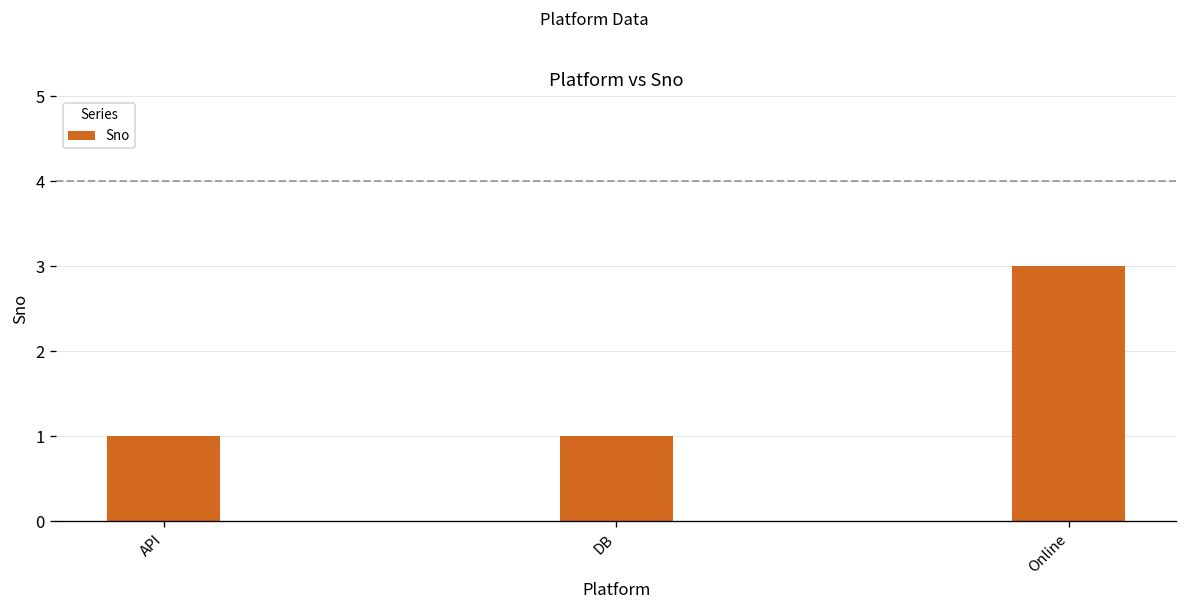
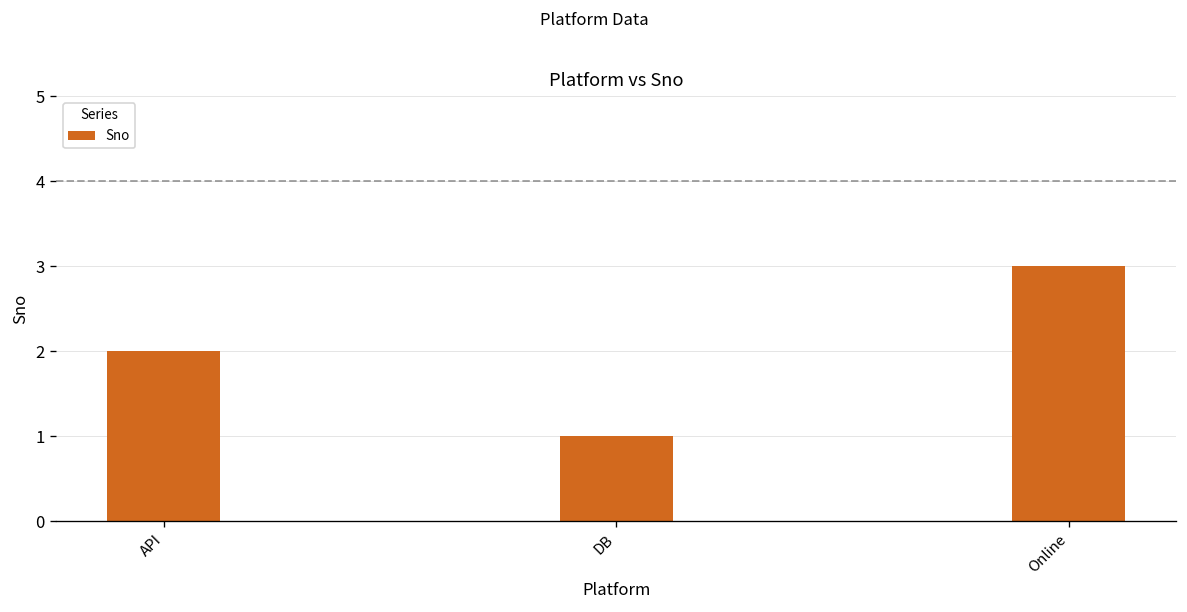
API: 1 -> 2
